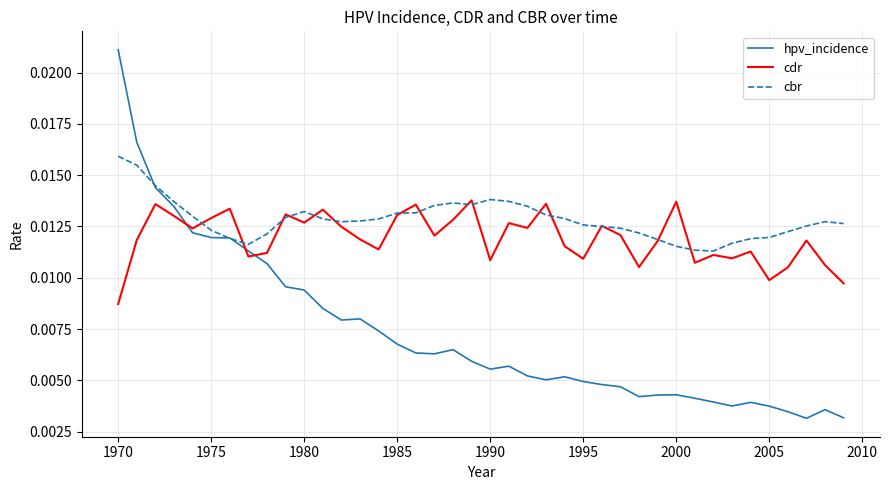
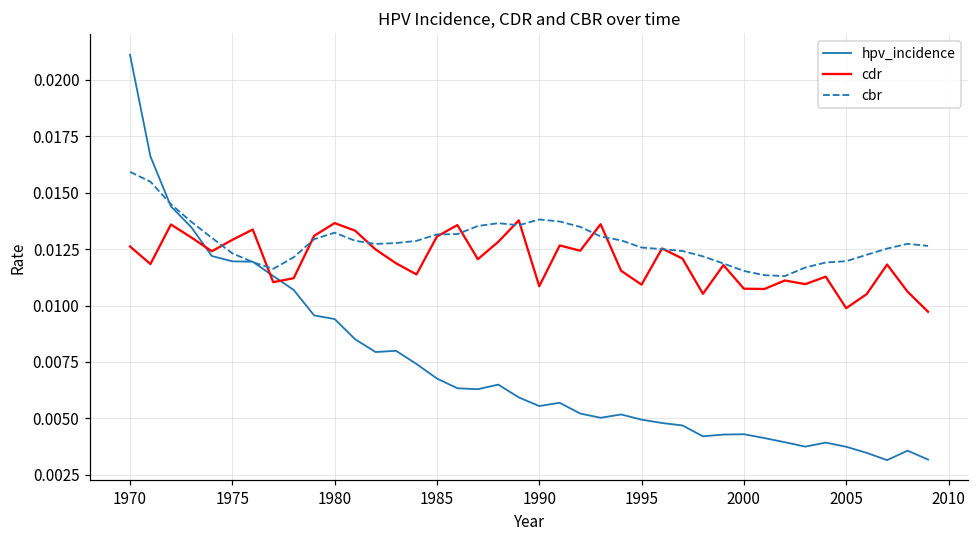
cdr, 1970: 0.0087 -> 0.0126
cdr, 1980: 0.0127 -> 0.0137
cdr, 2000: 0.0137 -> 0.0107
